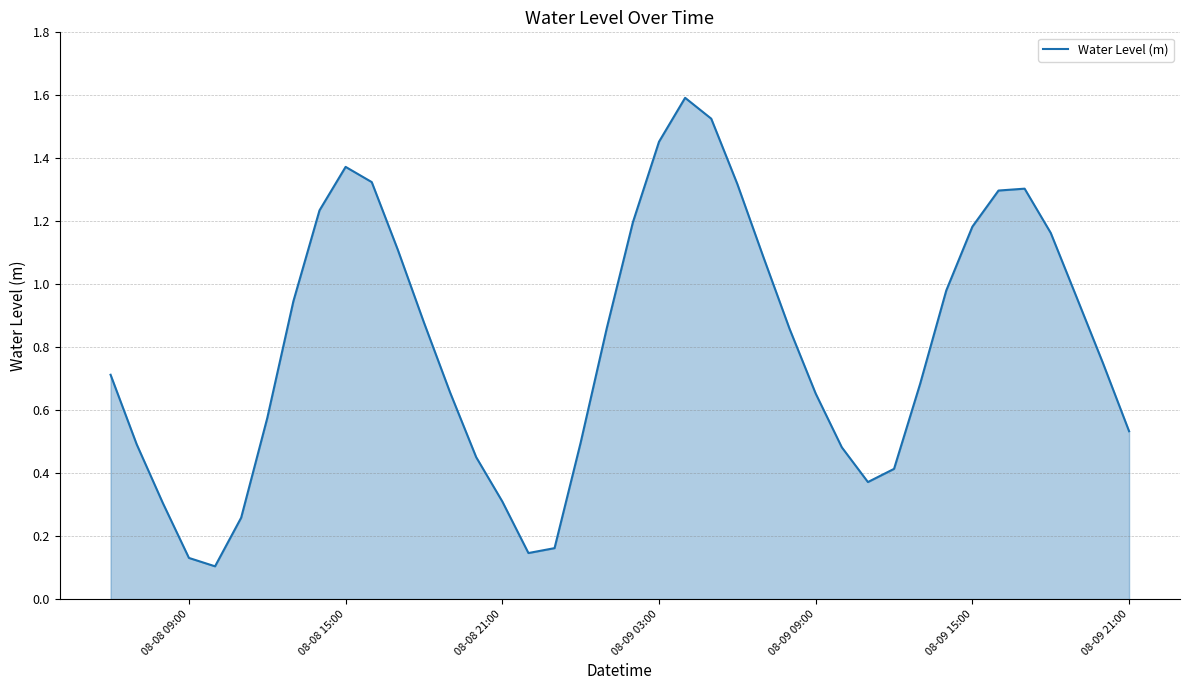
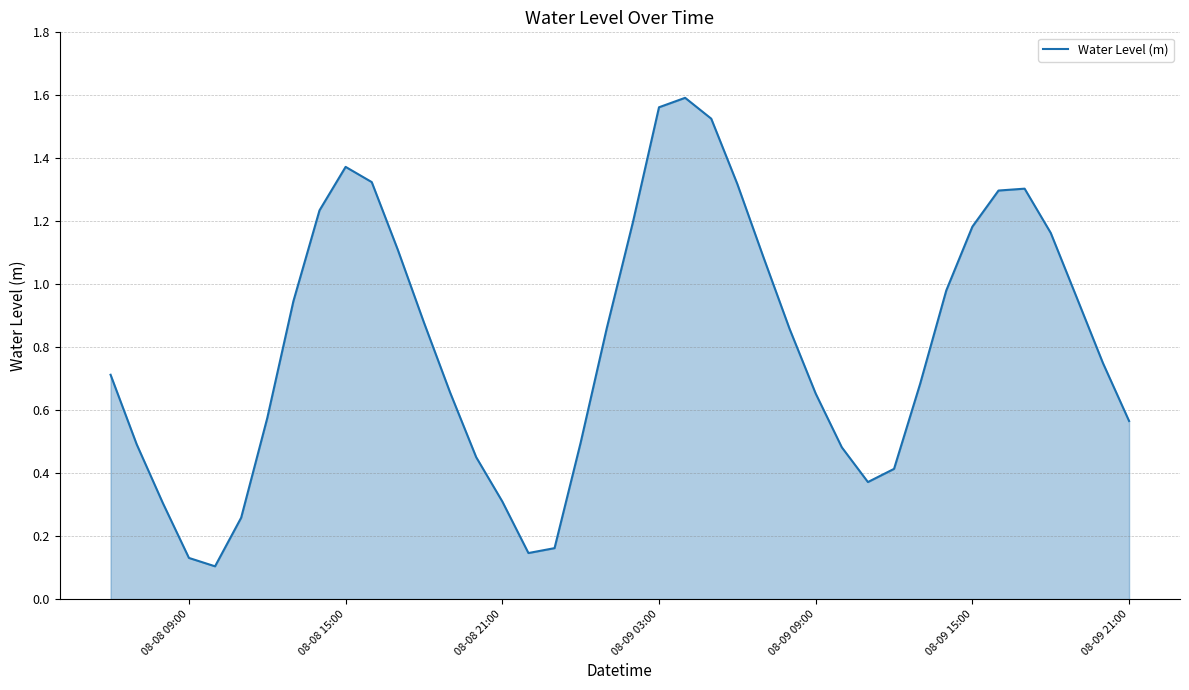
08-09 03:00: 1.45 -> 1.56
08-09 21:00: 0.53 -> 0.57
